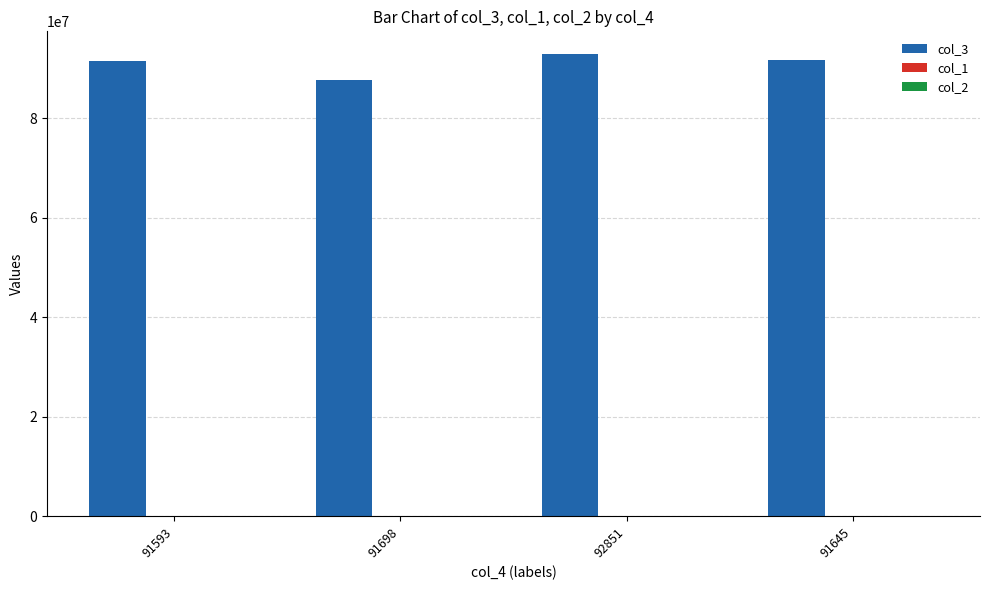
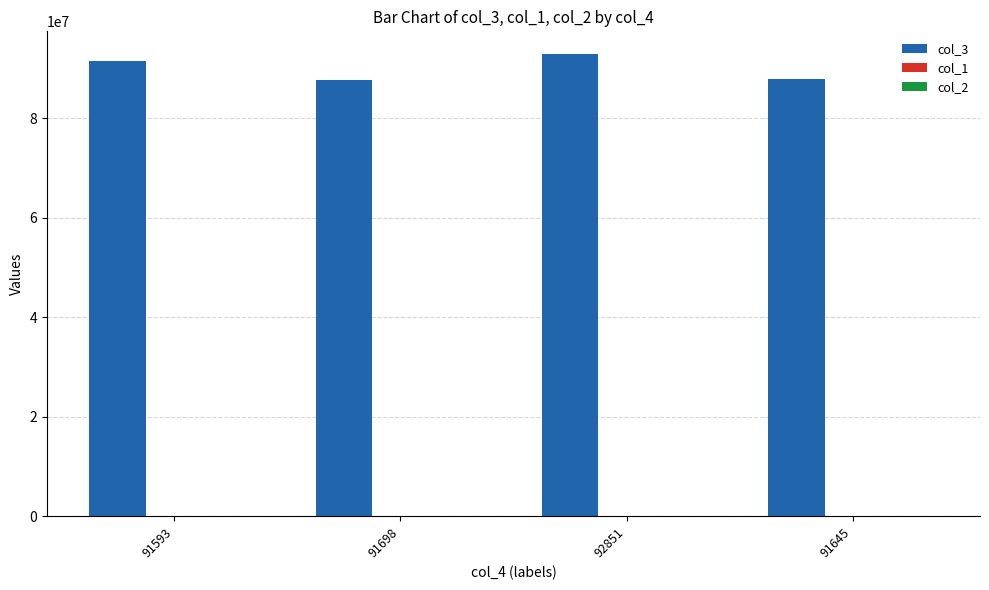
col_3, 91645: 92000000 -> 88000000
